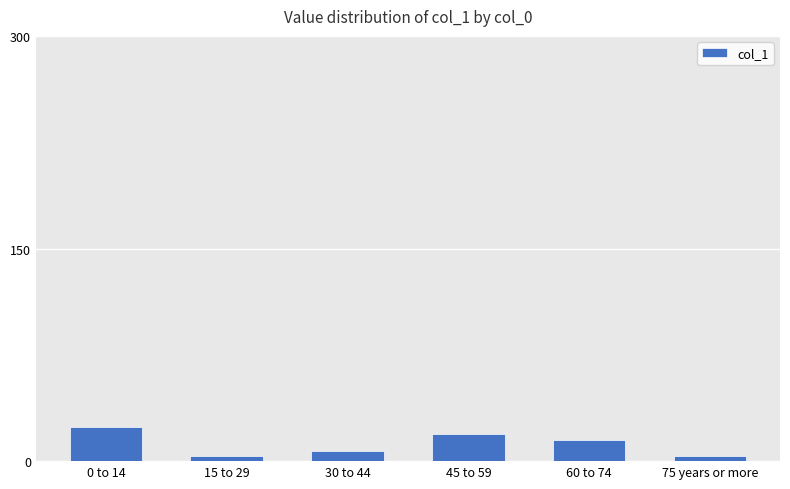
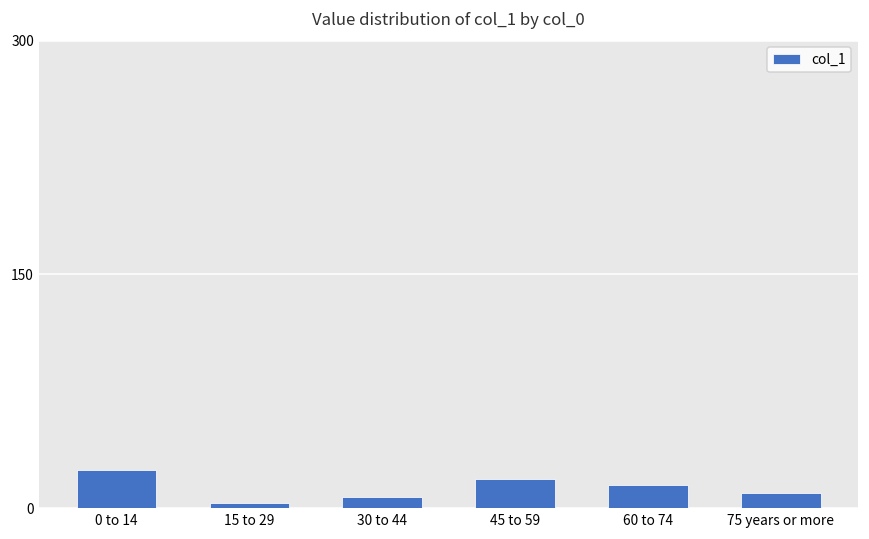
75 years or more: 4 -> 10
